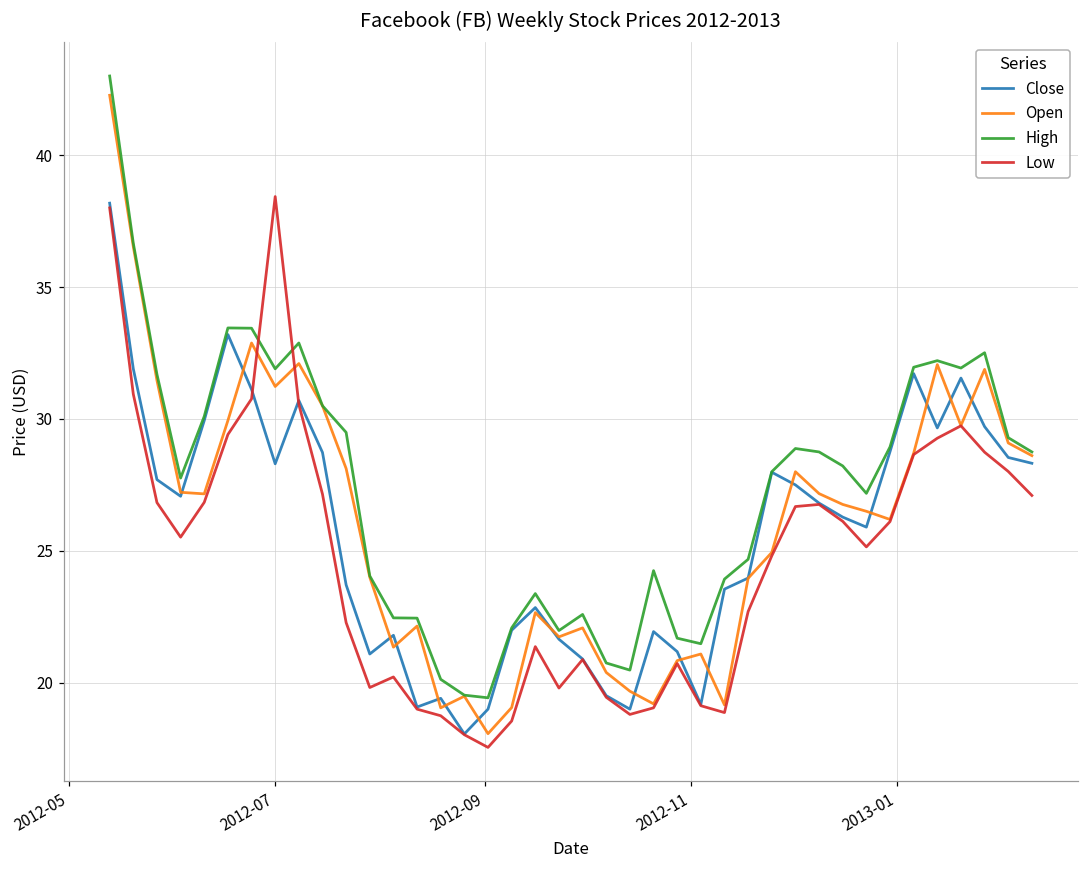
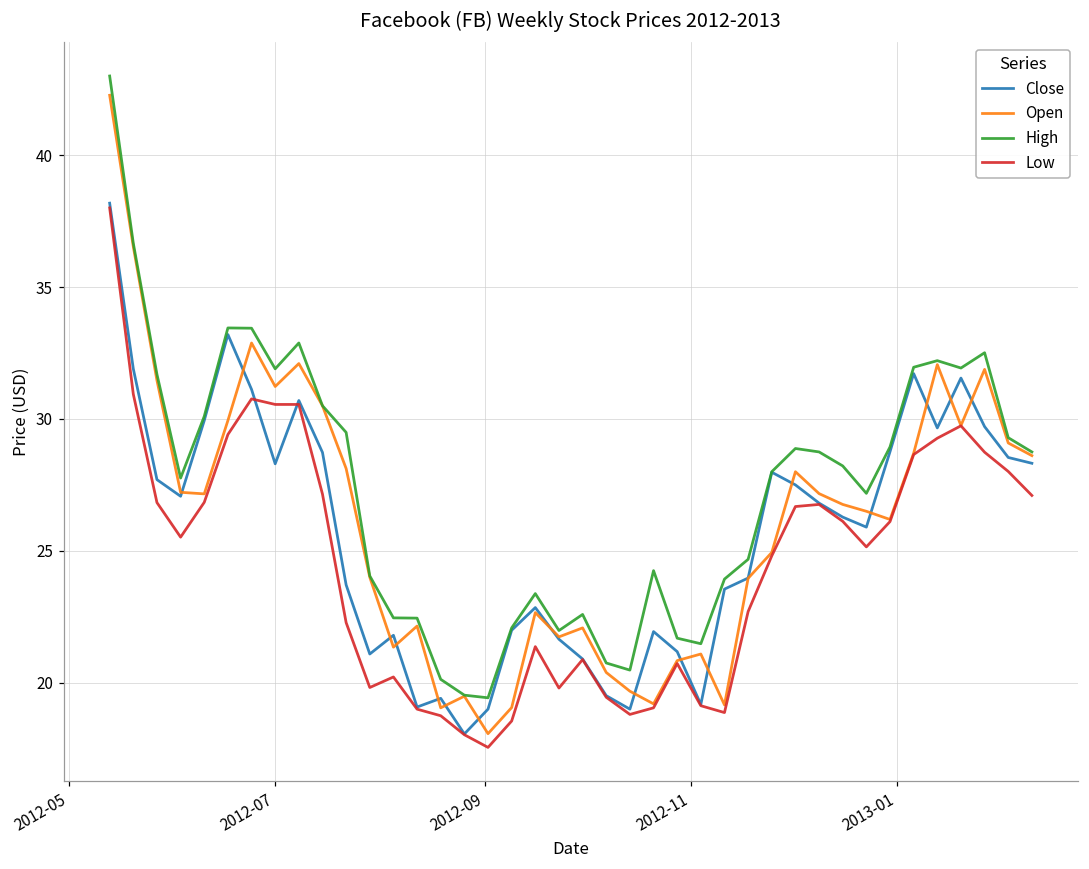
Low, 2012-07: 38.4 -> 30.6
